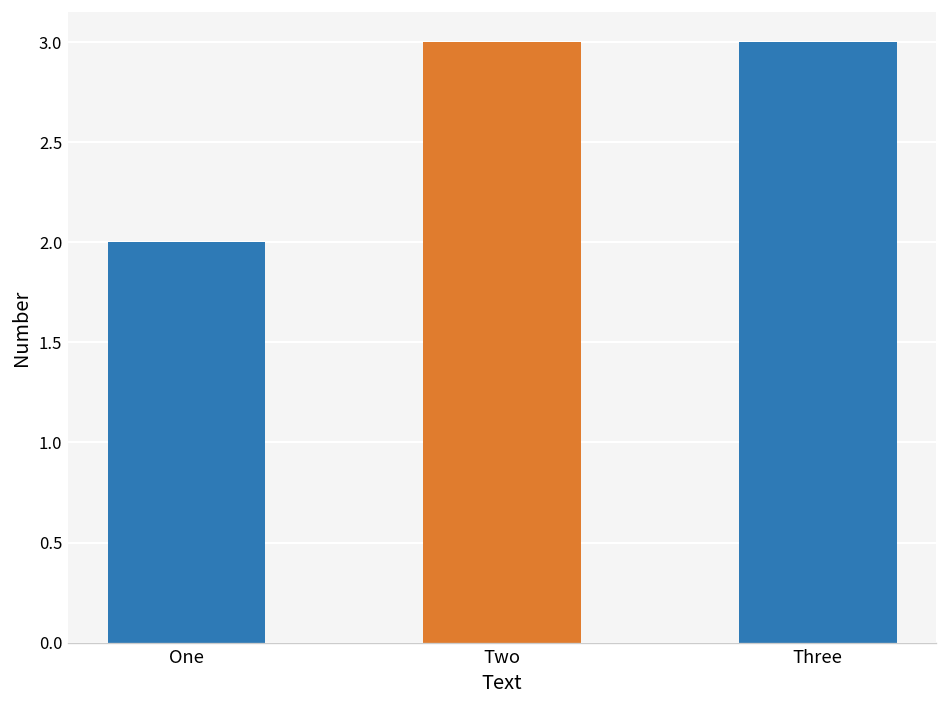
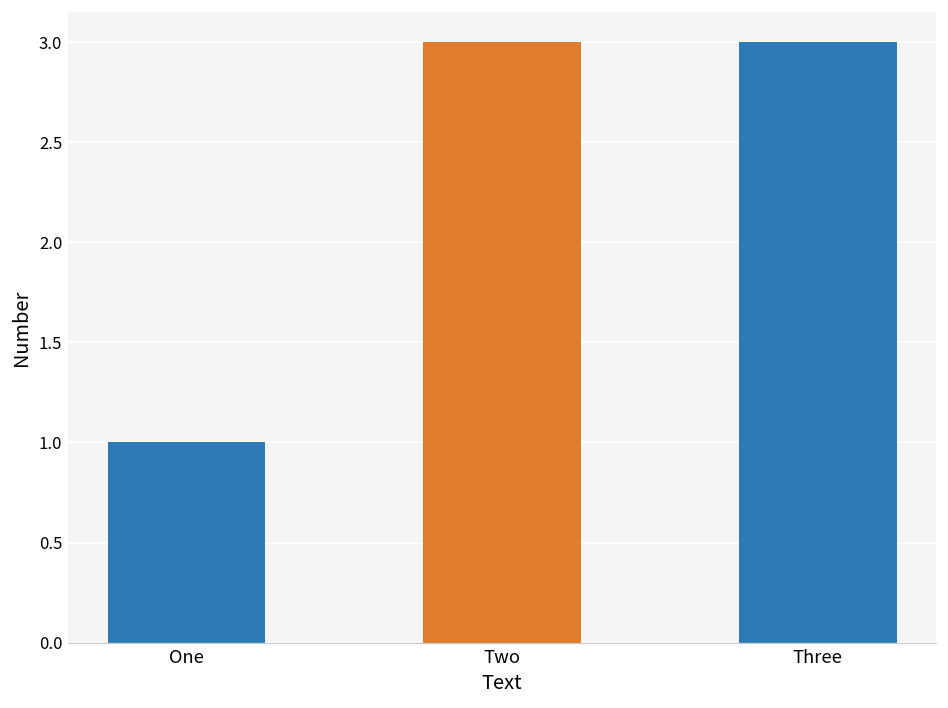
One: 2 -> 1
